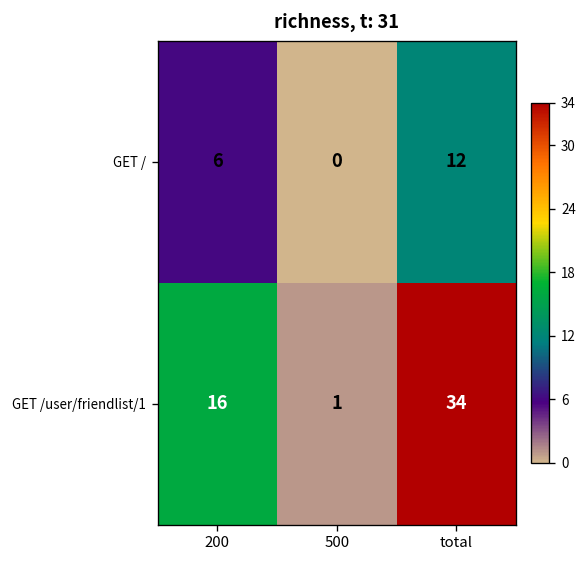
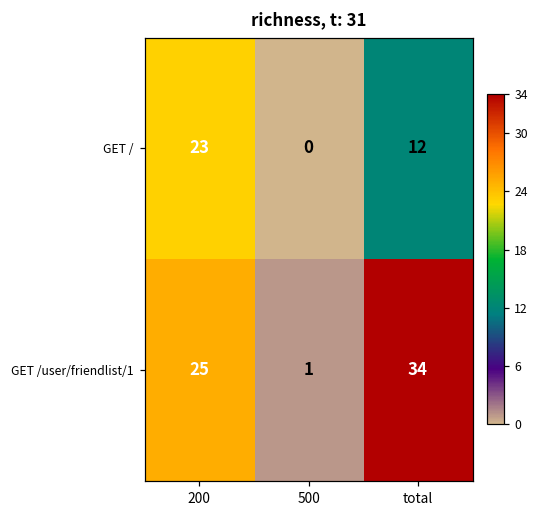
GET /, 200: 6 -> 23
GET /user/friendlist/1, 200: 16 -> 25
